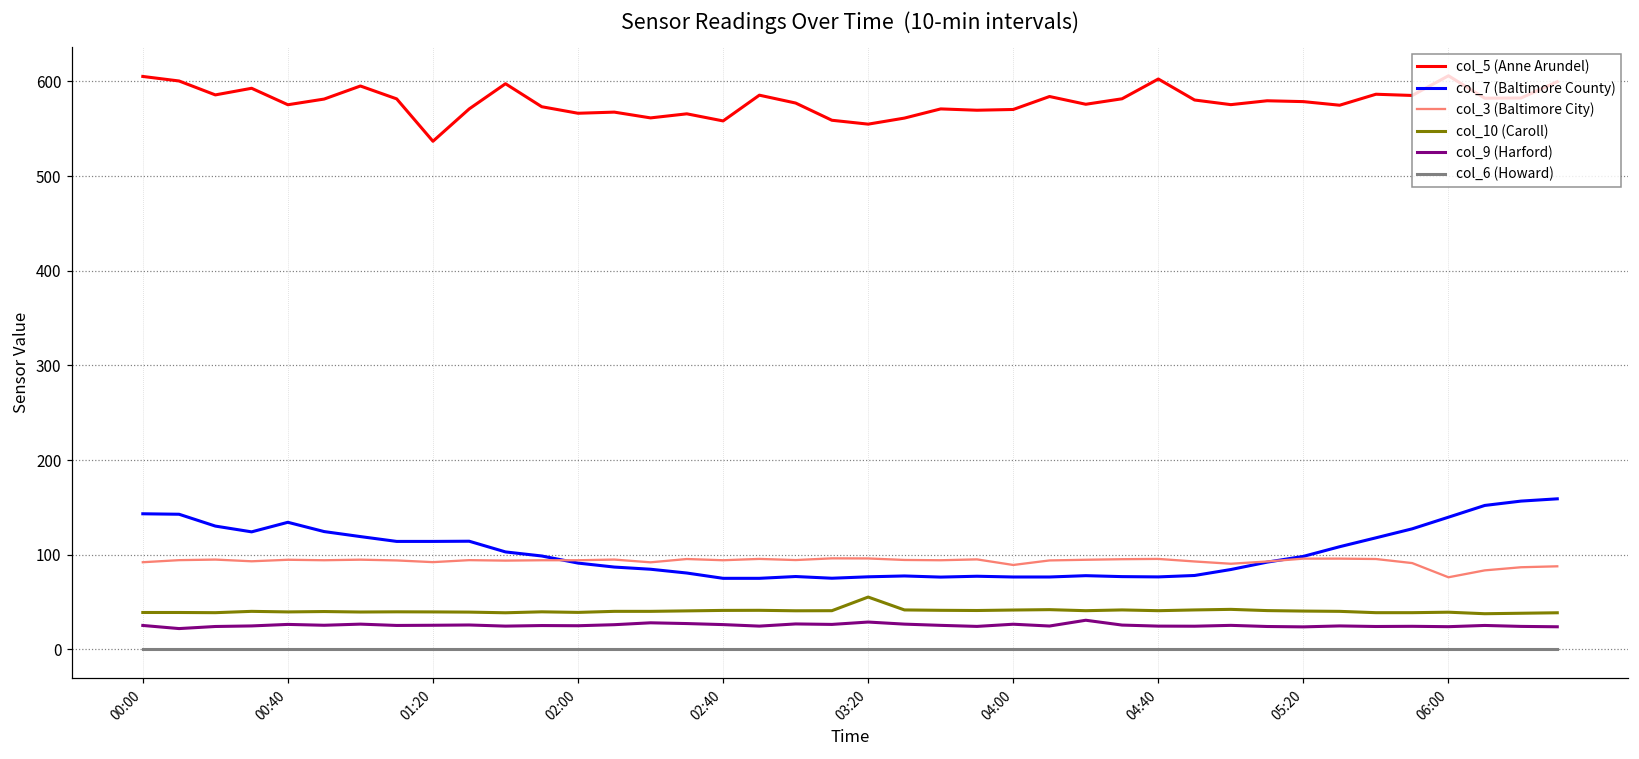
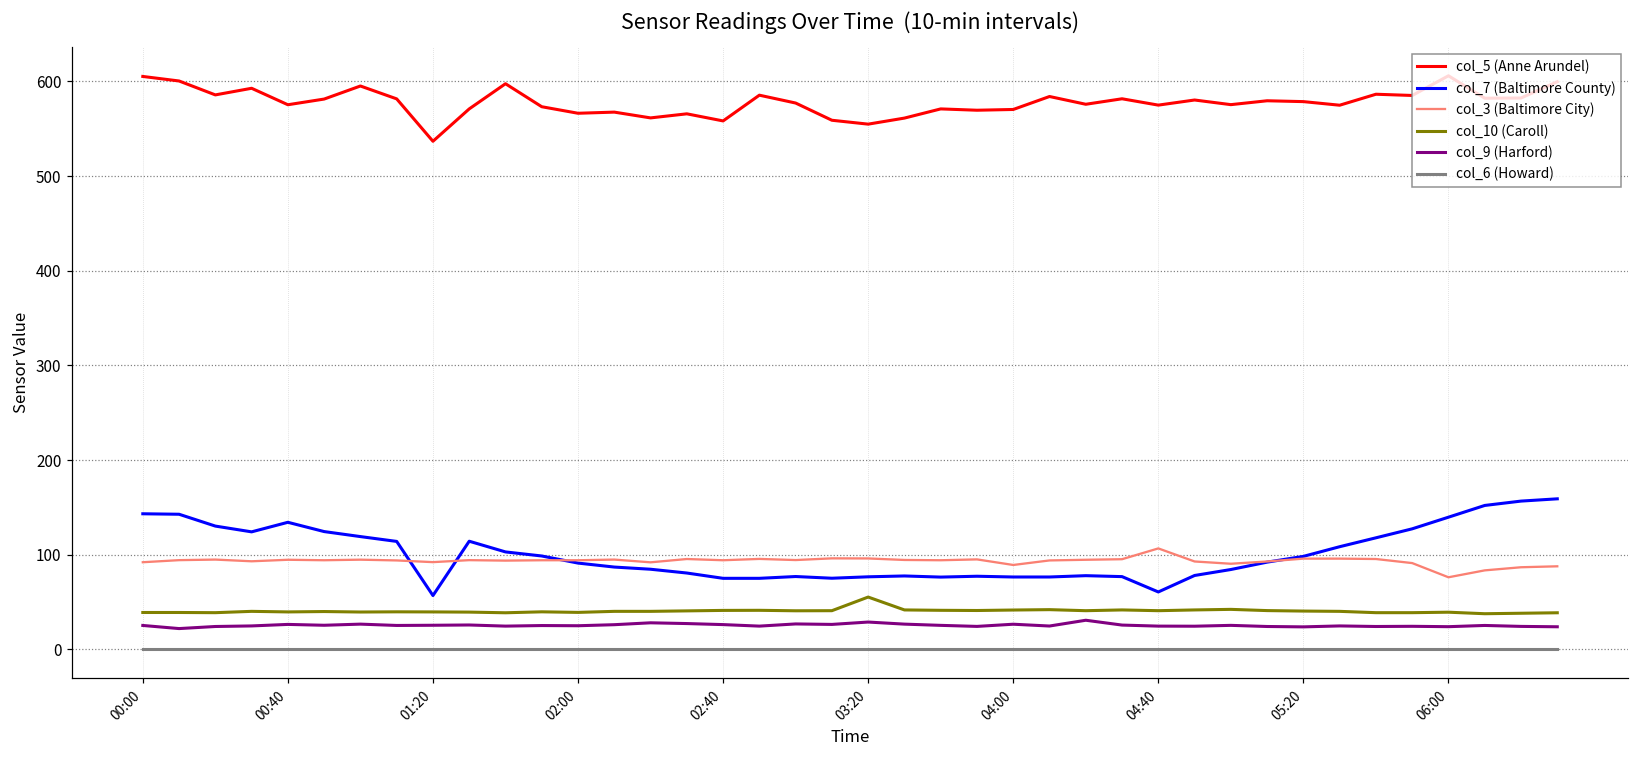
col_7 (Baltimore County), 01:20: 110 -> 60
col_5 (Anne Arundel), 04:40: 600 -> 580
col_7 (Baltimore County), 04:40: 80 -> 60
col_3 (Baltimore City), 04:40: 100 -> 110
